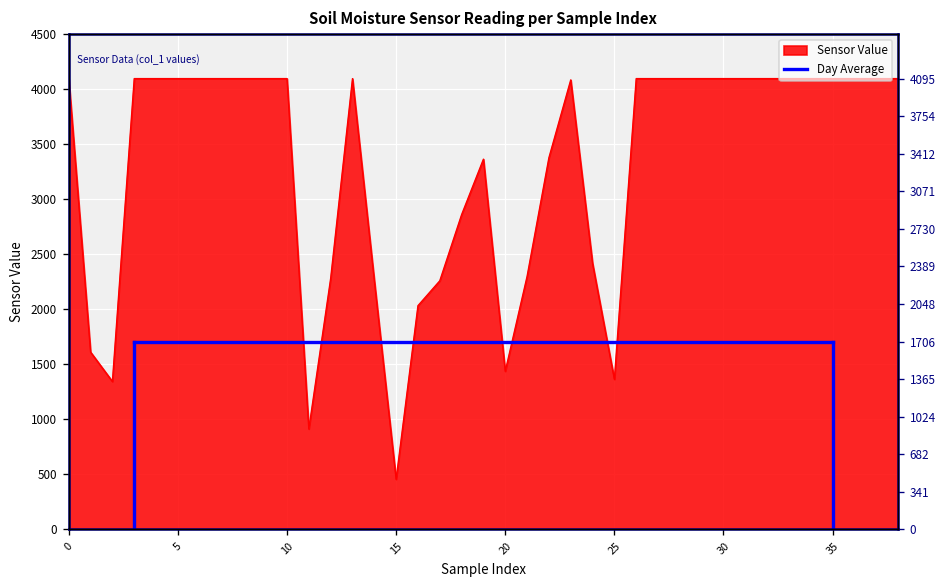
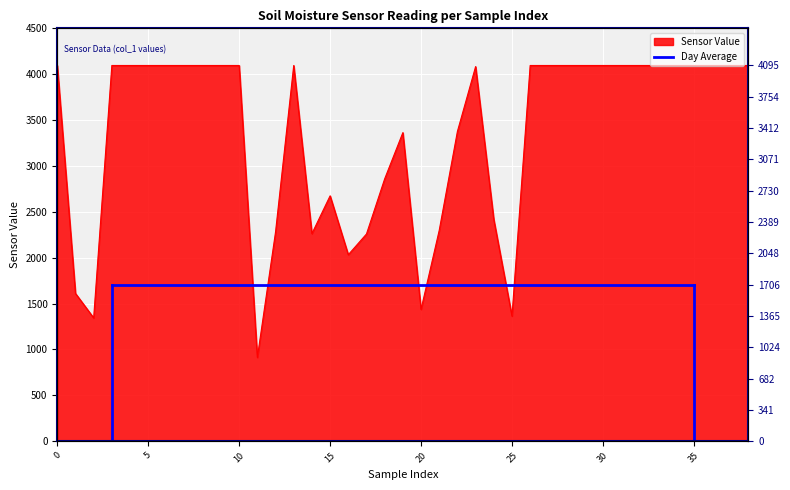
Sensor Value, 15: 500 -> 2700
